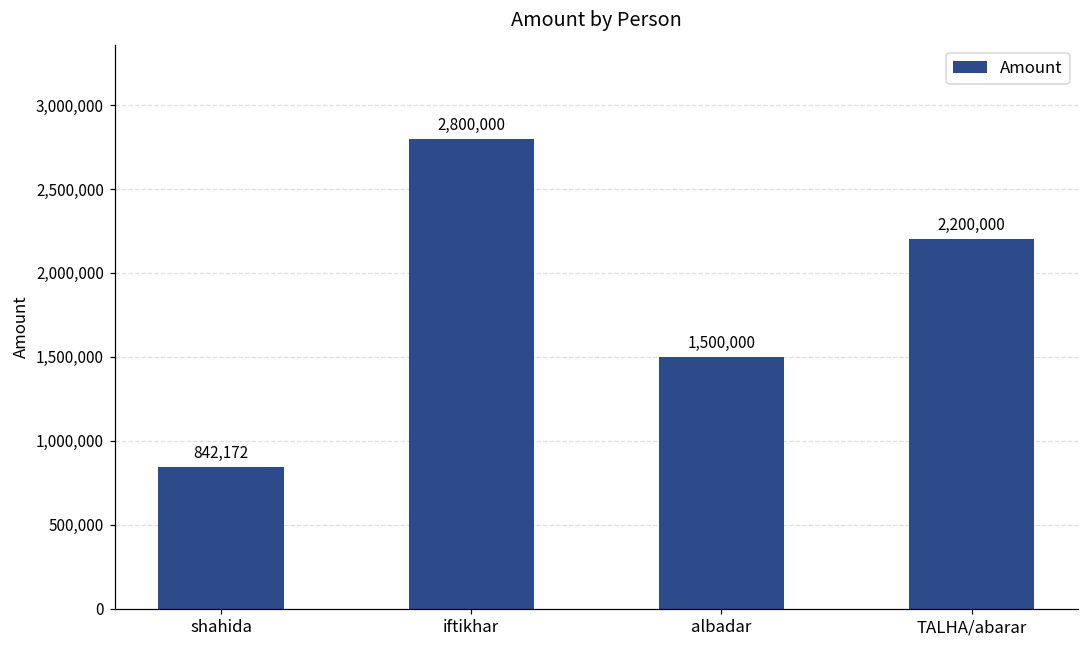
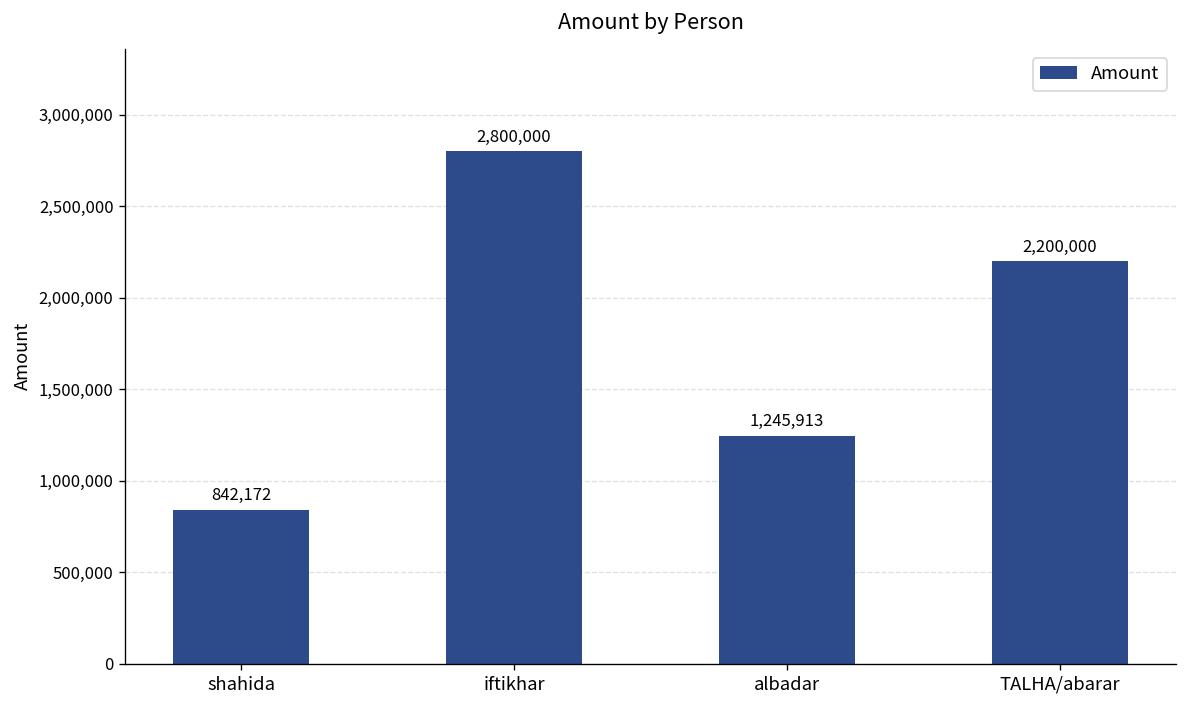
albadar: 1,500,000 -> 1,245,913
